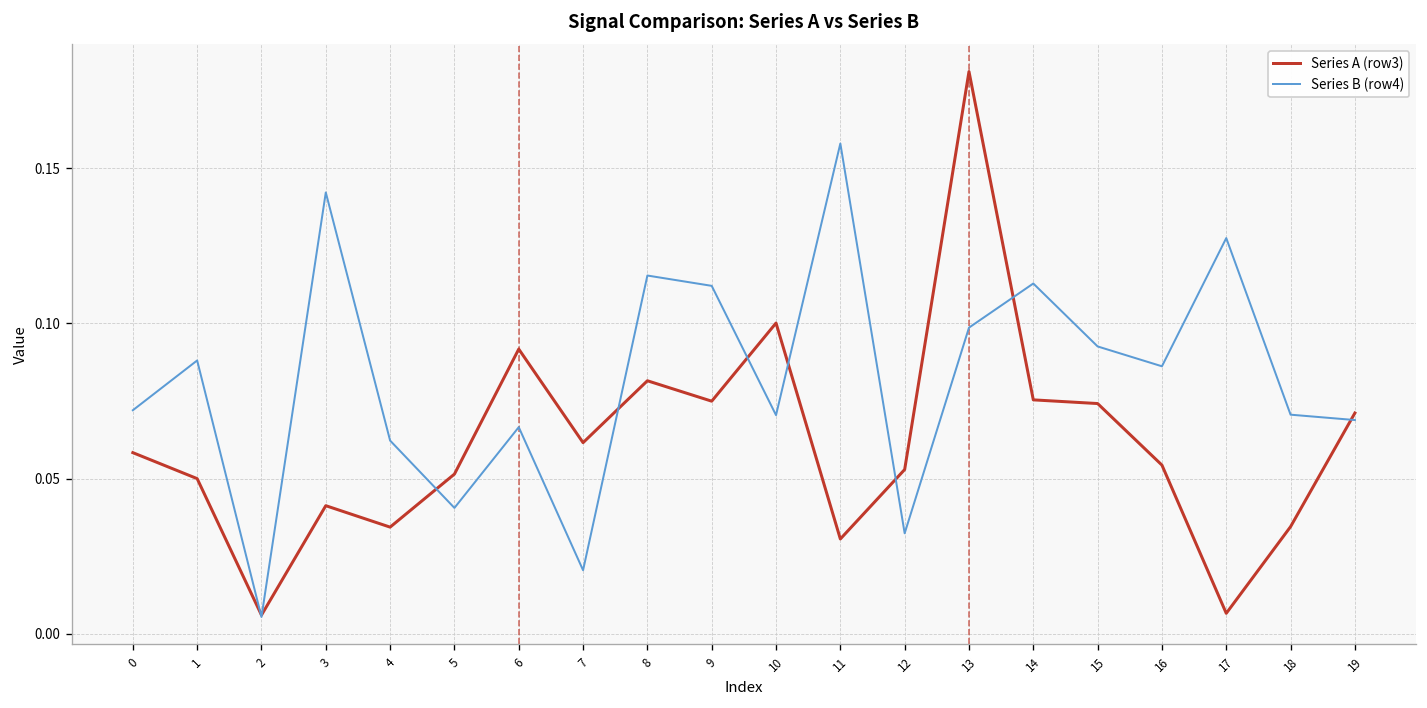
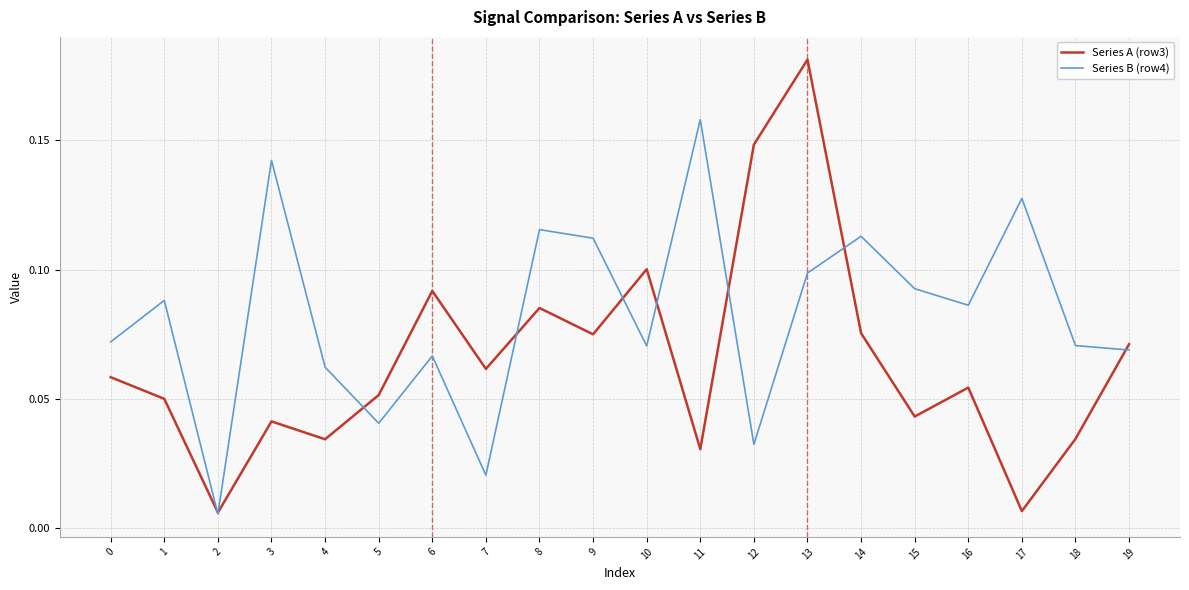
Series A (row3), 8: 0.082 -> 0.085
Series A (row3), 12: 0.053 -> 0.148
Series A (row3), 15: 0.074 -> 0.043
